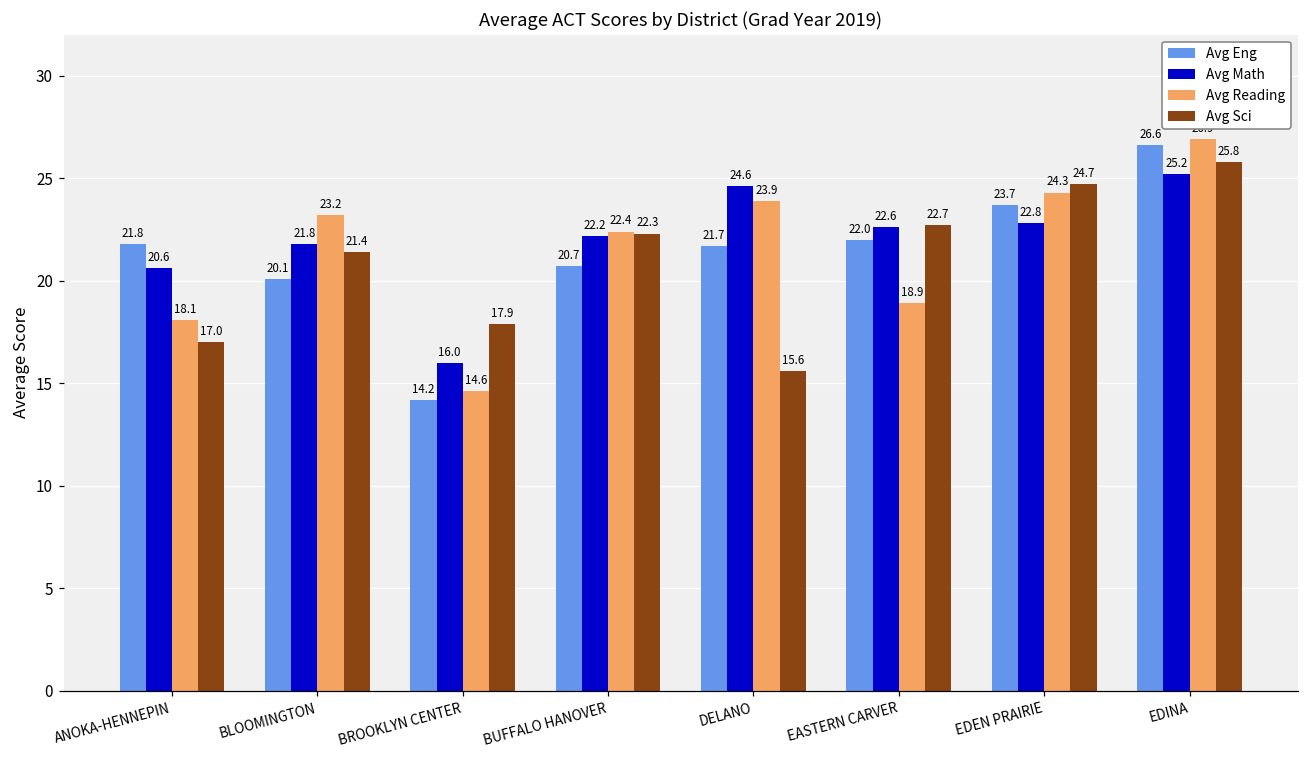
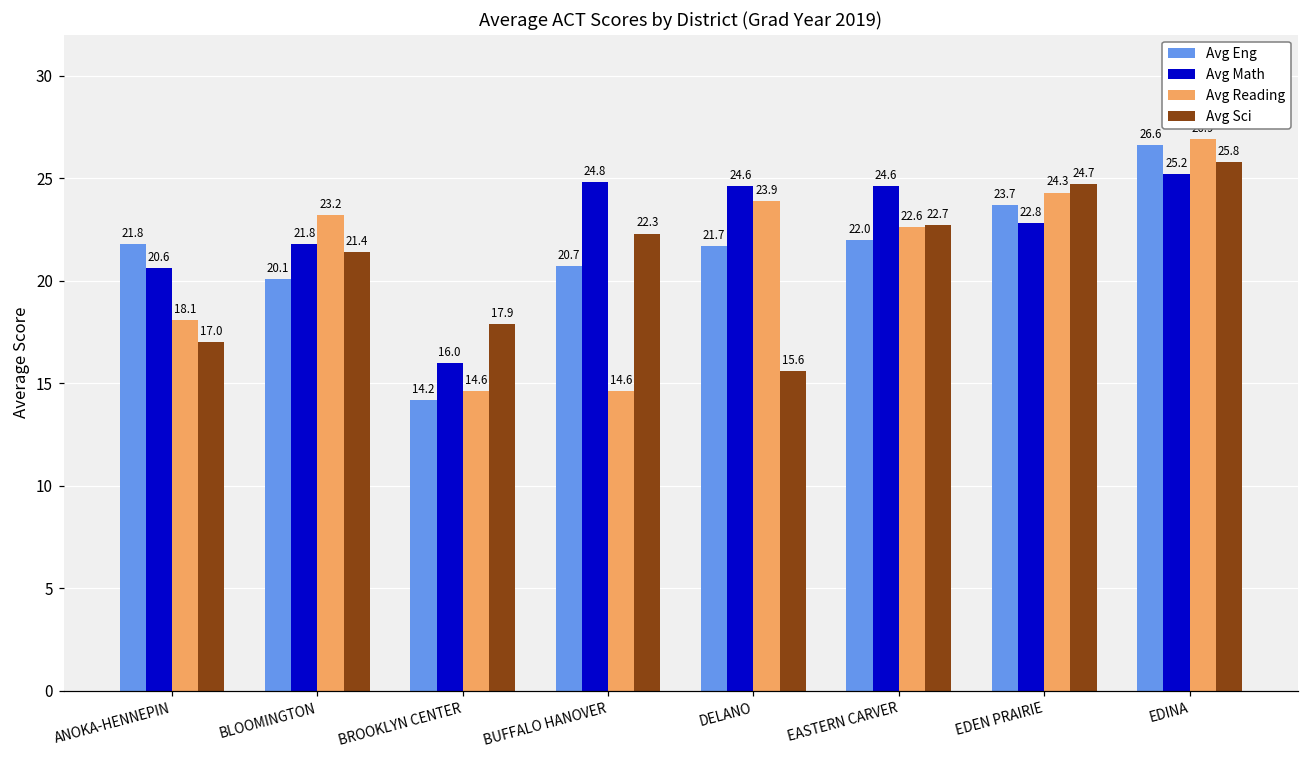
Avg Math, BUFFALO HANOVER: 22.2 -> 24.8
Avg Reading, BUFFALO HANOVER: 22.4 -> 14.6
Avg Math, EASTERN CARVER: 22.6 -> 24.6
Avg Reading, EASTERN CARVER: 18.9 -> 22.6
